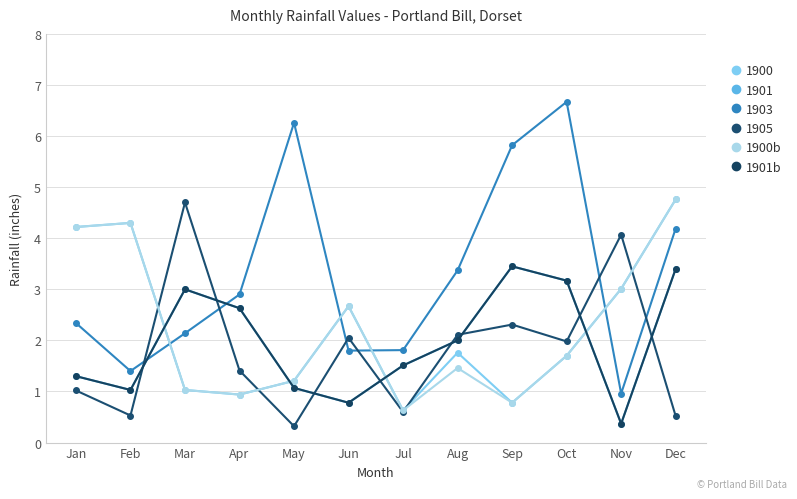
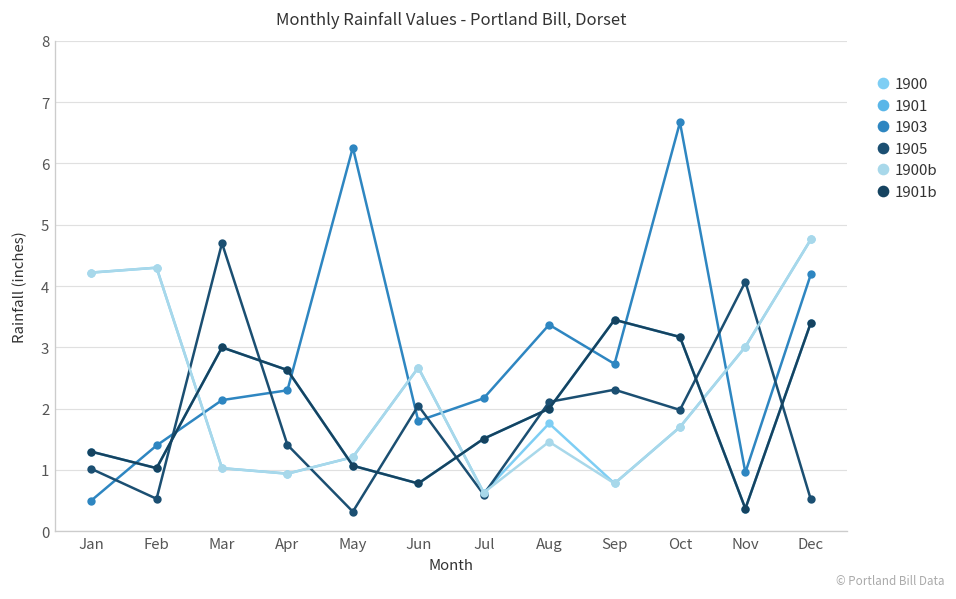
1903, Jan: 2.3 -> 0.5
1903, Apr: 2.9 -> 2.3
1903, Jul: 1.8 -> 2.2
1903, Sep: 5.8 -> 2.7
